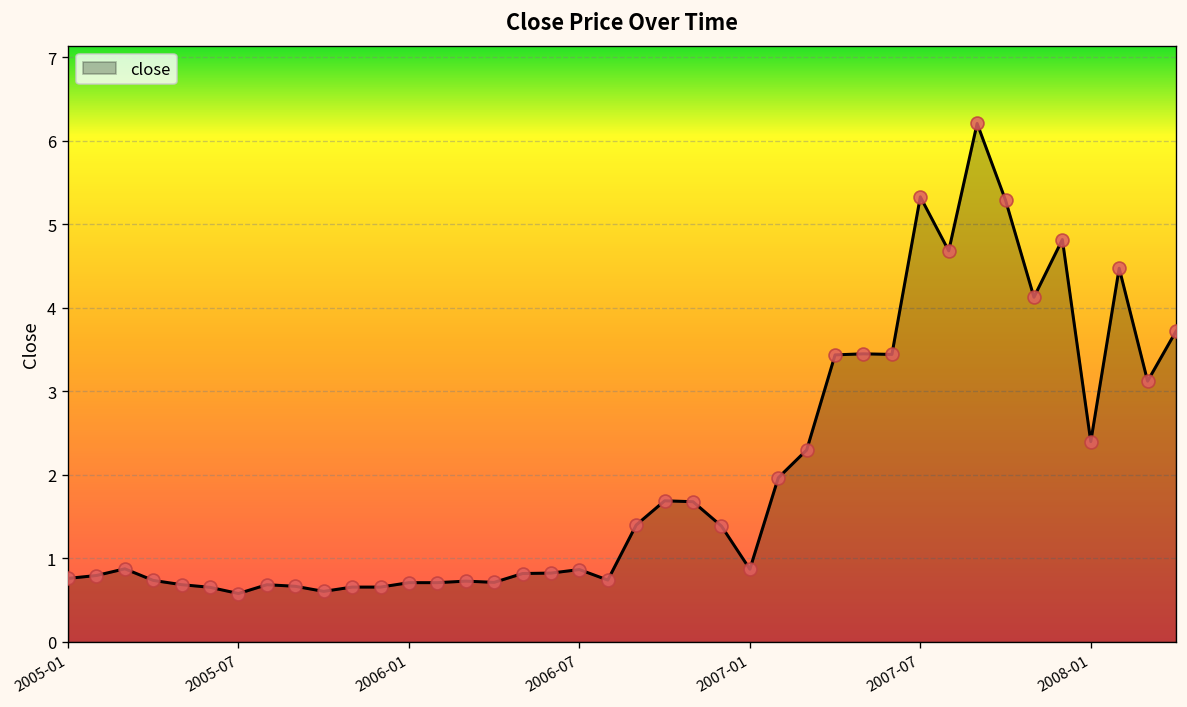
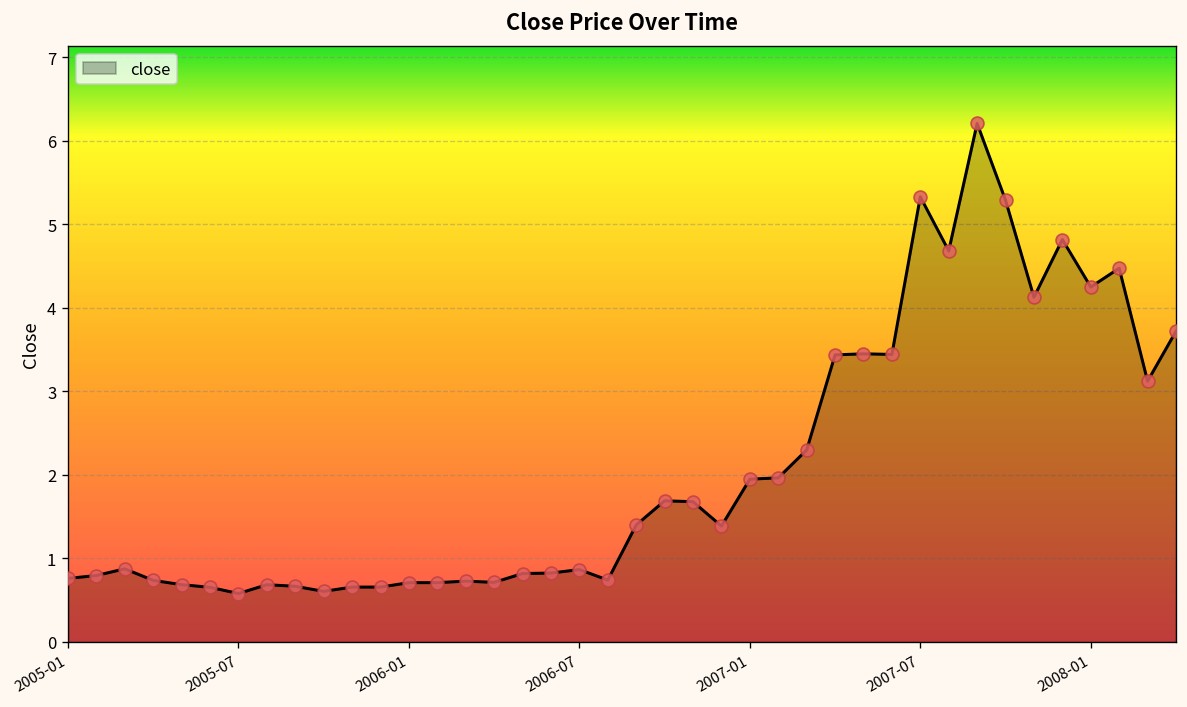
2007-01: 0.9 -> 1.9
2008-01: 2.4 -> 4.3
